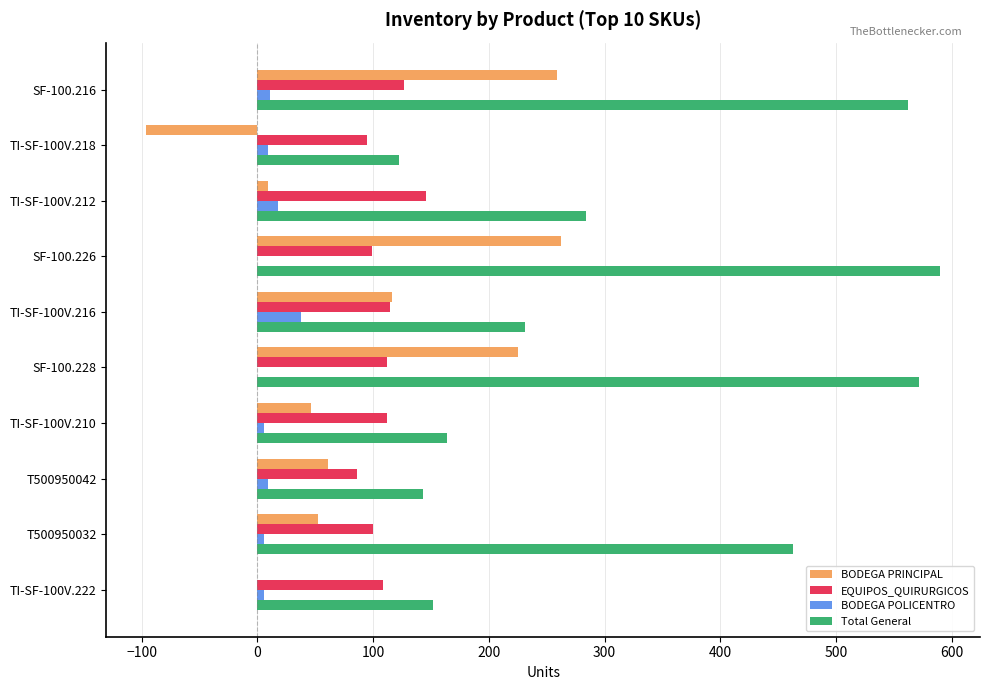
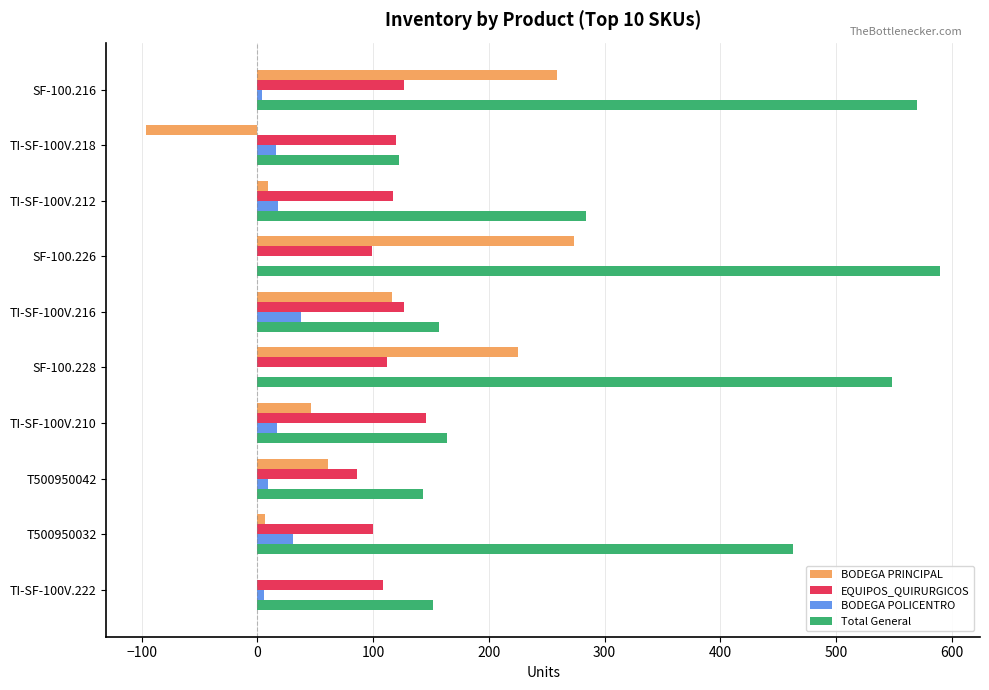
BODEGA POLICENTRO, SF-100.216: 11 -> 4
Total General, SF-100.216: 562 -> 570
EQUIPOS_QUIRURGICOS, TI-SF-100V.218: 95 -> 120
BODEGA POLICENTRO, TI-SF-100V.218: 9 -> 16
EQUIPOS_QUIRURGICOS, TI-SF-100V.212: 146 -> 117
BODEGA PRINCIPAL, SF-100.226: 262 -> 274
EQUIPOS_QUIRURGICOS, TI-SF-100V.216: 115 -> 127
Total General, TI-SF-100V.216: 231 -> 157
Total General, SF-100.228: 572 -> 548
EQUIPOS_QUIRURGICOS, TI-SF-100V.210: 112 -> 146
BODEGA POLICENTRO, TI-SF-100V.210: 6 -> 17
BODEGA PRINCIPAL, T500950032: 52 -> 7
BODEGA POLICENTRO, T500950032: 6 -> 31
